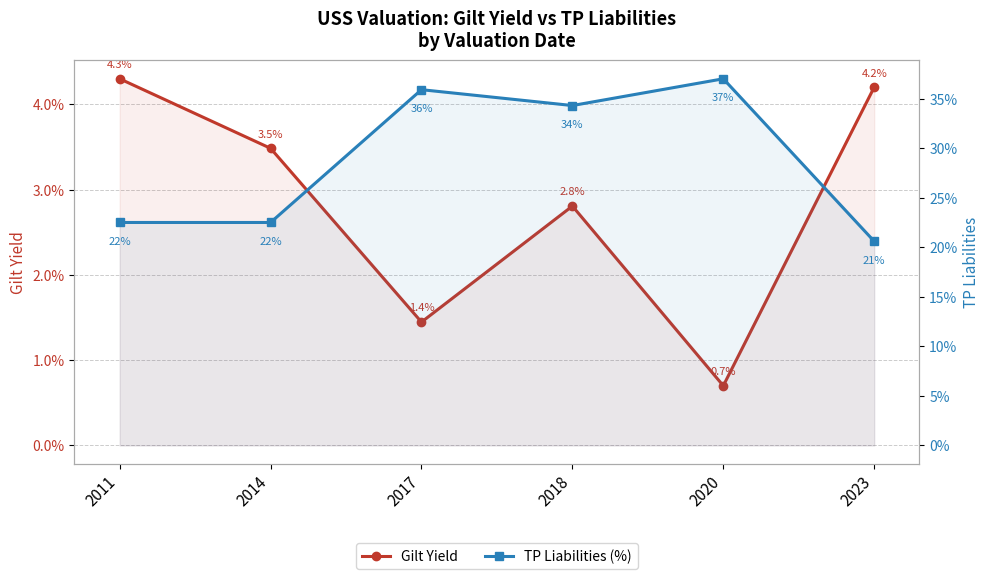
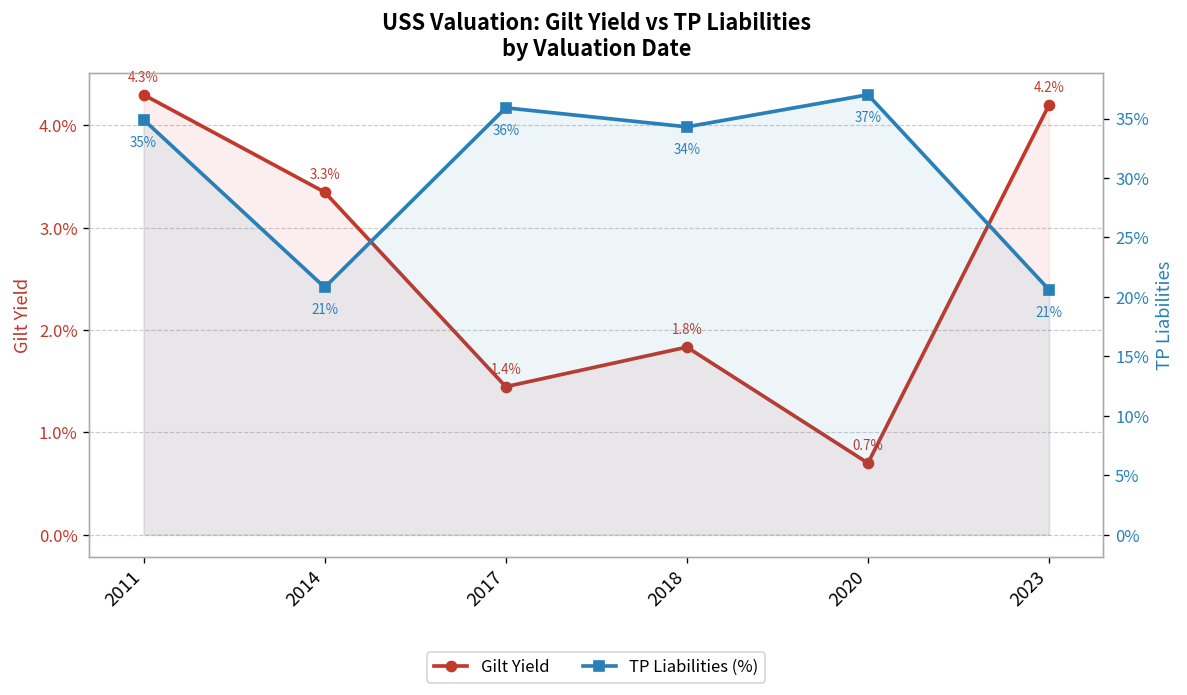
Gilt Yield, 2014: 3.5% -> 3.3%
Gilt Yield, 2018: 2.8% -> 1.8%
TP Liabilities (%), 2011: 22% -> 35%
TP Liabilities (%), 2014: 22% -> 21%
